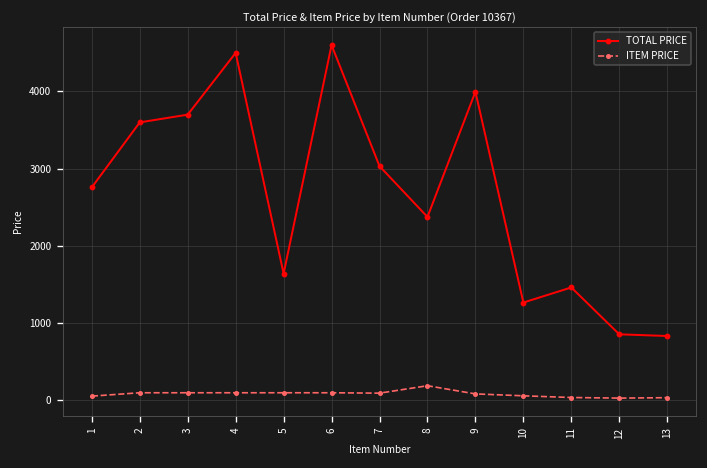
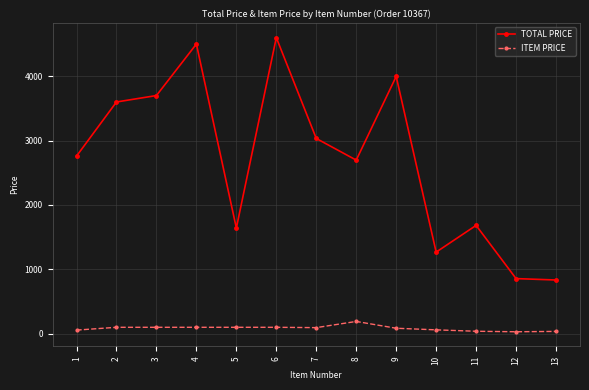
TOTAL PRICE, 8: 2400 -> 2700
TOTAL PRICE, 11: 1500 -> 1700
